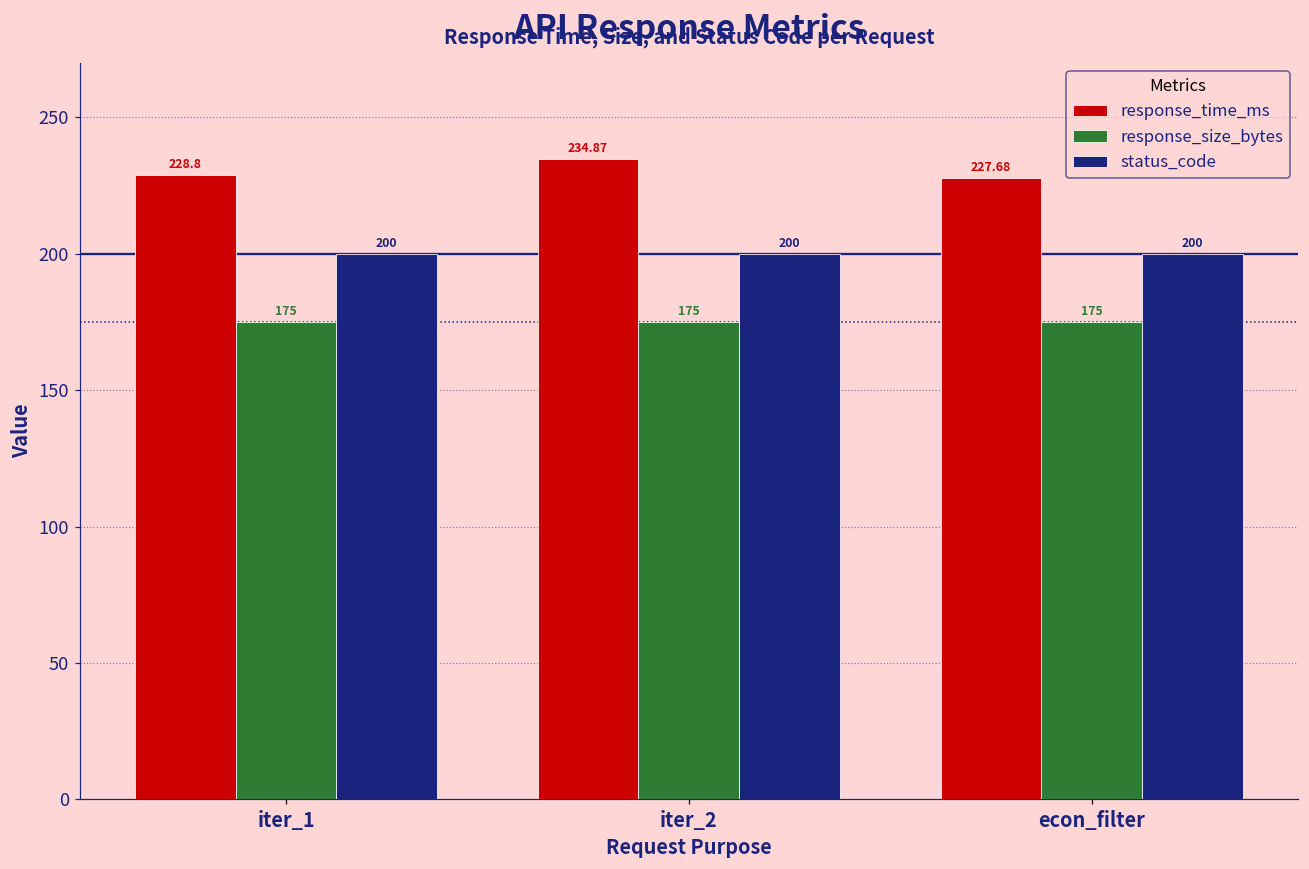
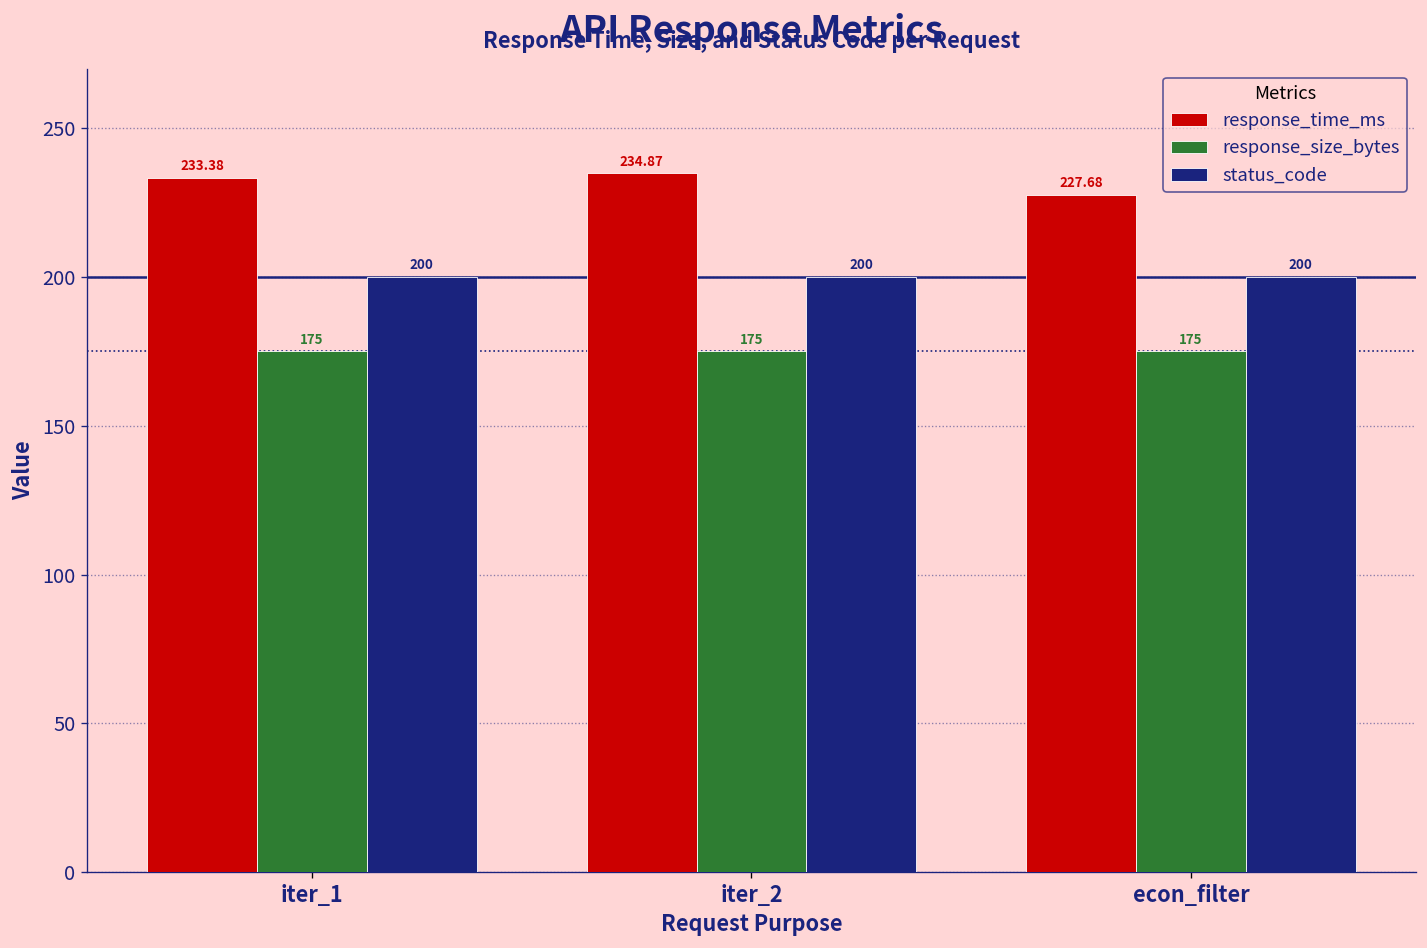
response_time_ms, iter_1: 228.8 -> 233.38
